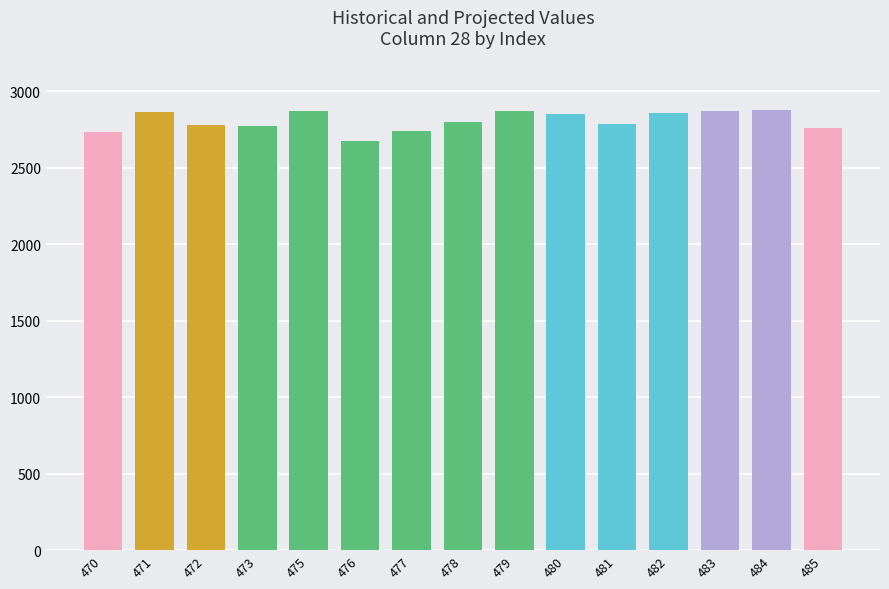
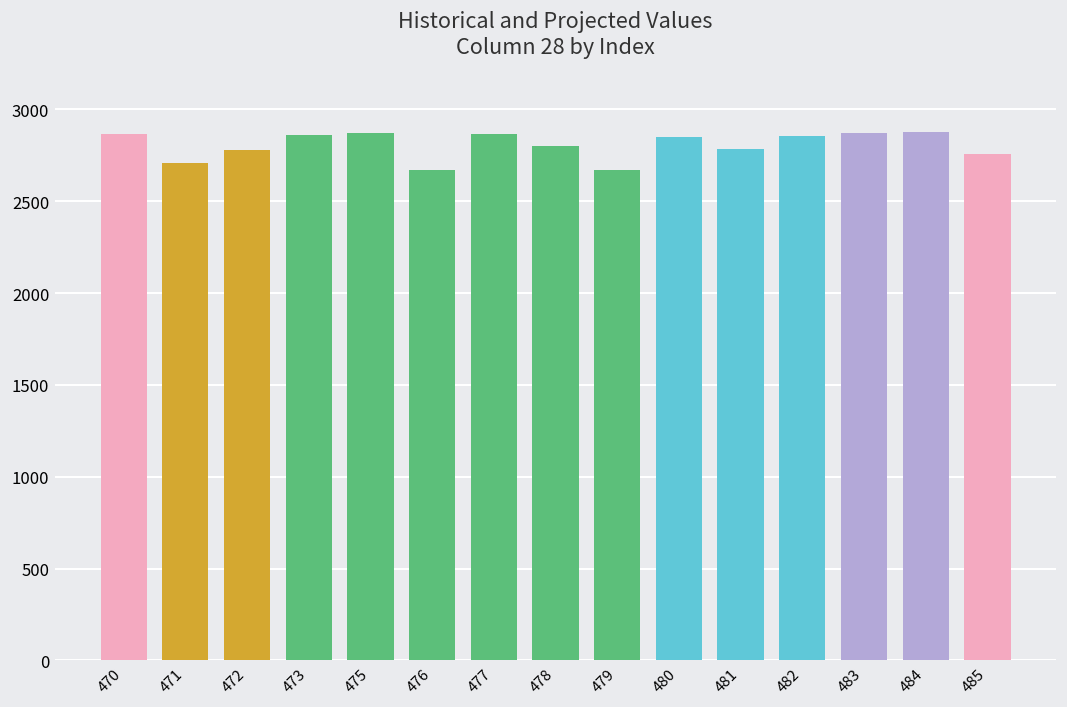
470: 2730 -> 2870
471: 2860 -> 2710
473: 2770 -> 2860
477: 2740 -> 2870
479: 2870 -> 2670
